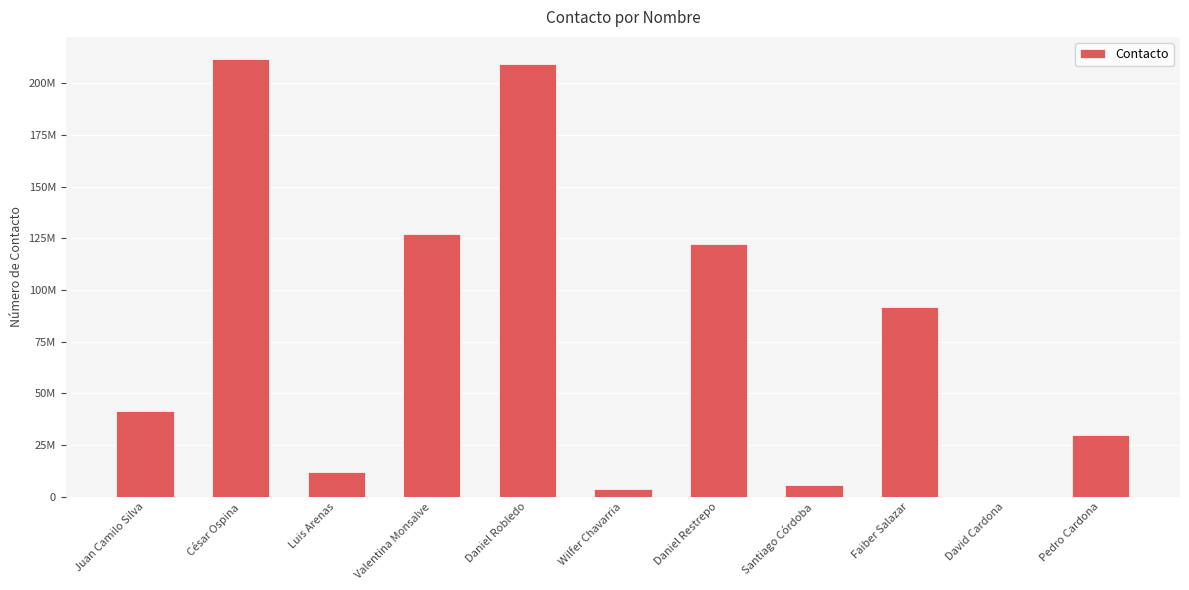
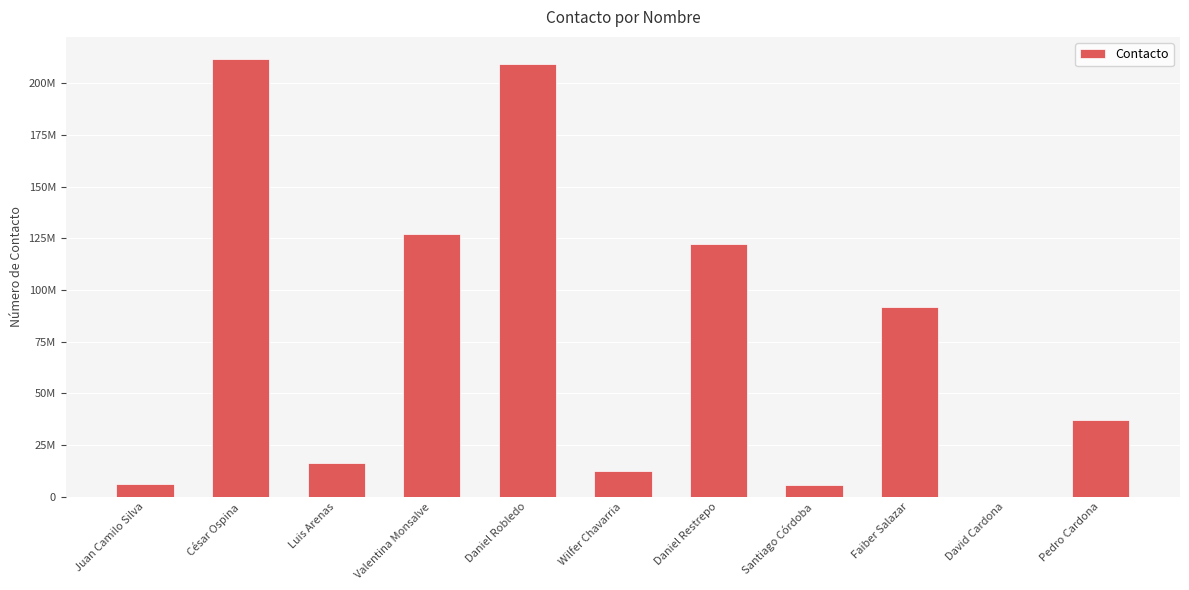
Juan Camilo Silva: 41000000 -> 6000000
Luis Arenas: 12000000 -> 16000000
Wilfer Chavarria: 4000000 -> 13000000
Pedro Cardona: 30000000 -> 37000000
